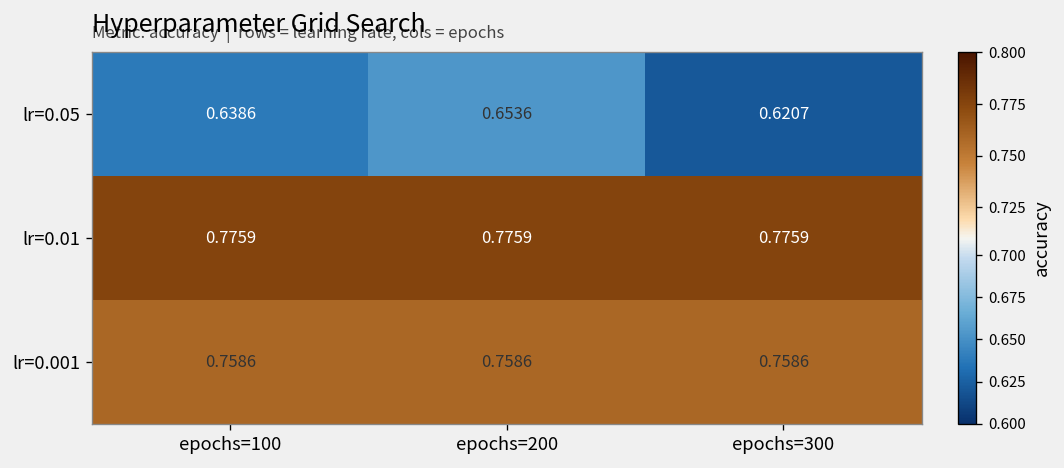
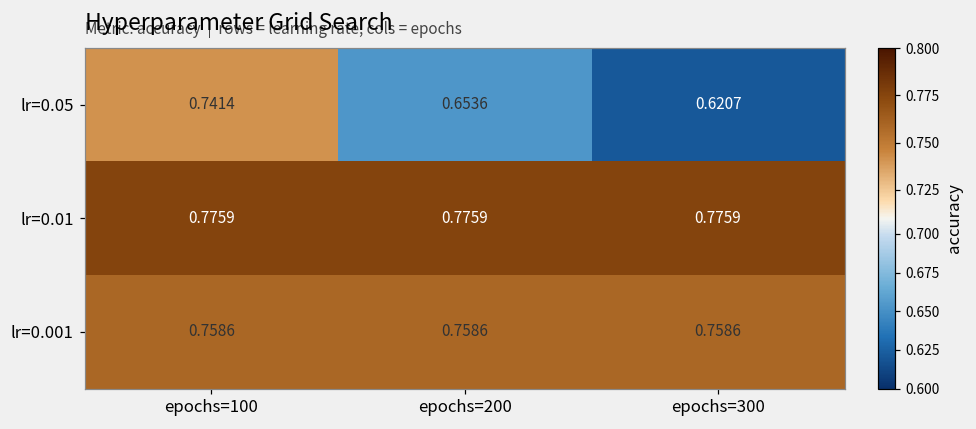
lr=0.05, epochs=100: 0.6386 -> 0.7414
